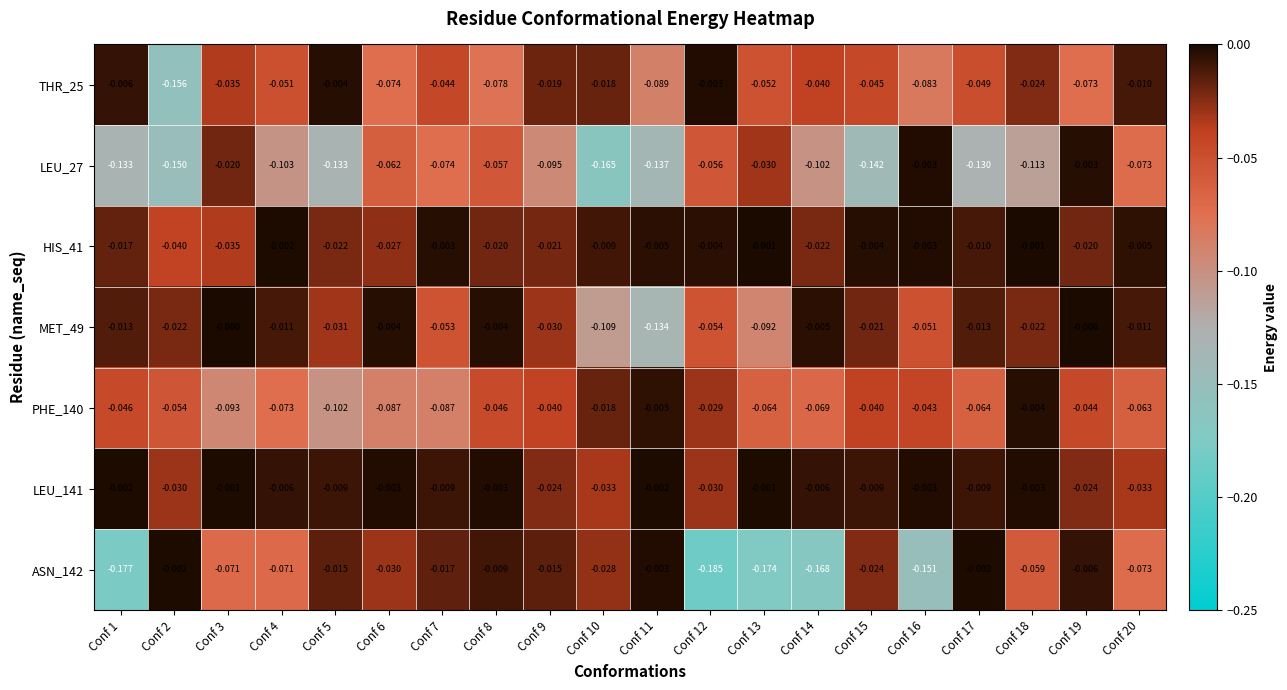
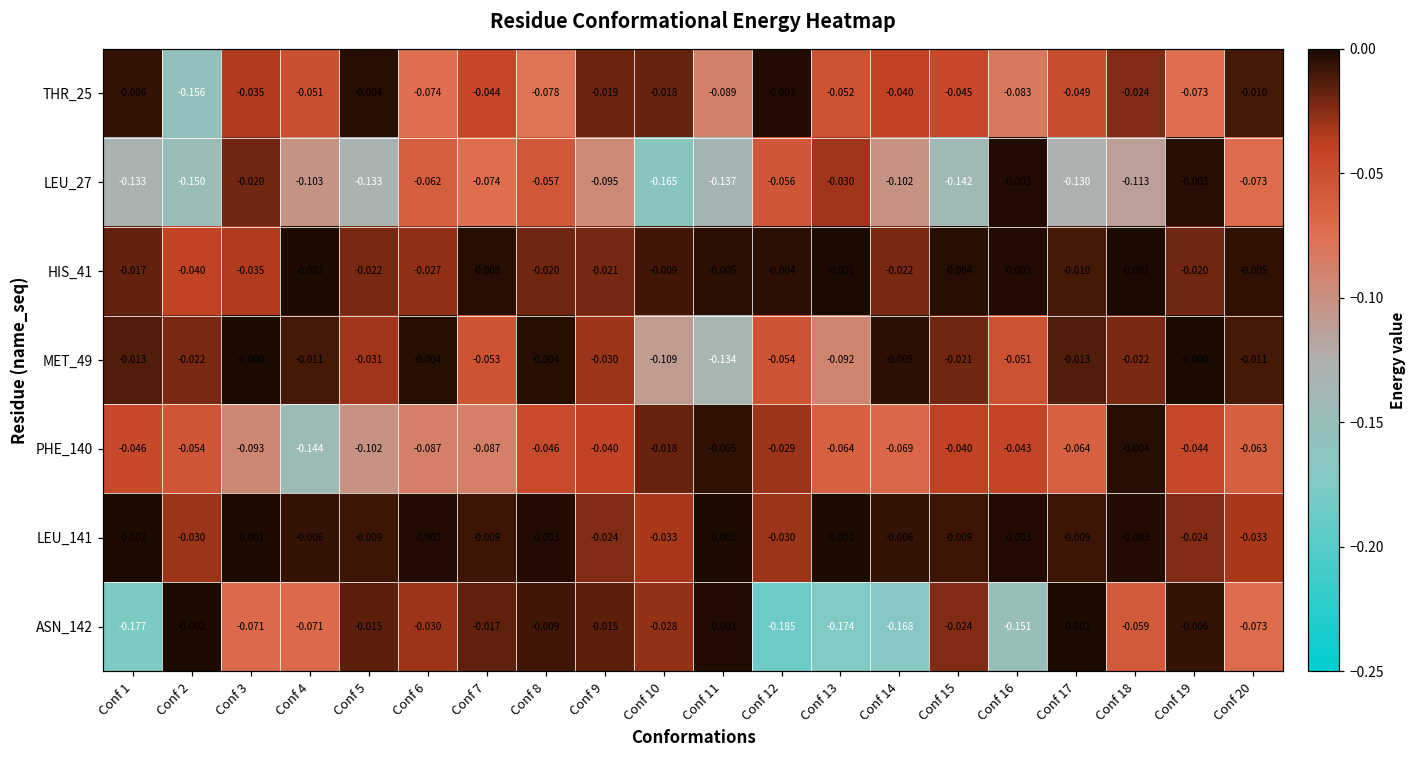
PHE_140, Conf 4: -0.073 -> -0.144
